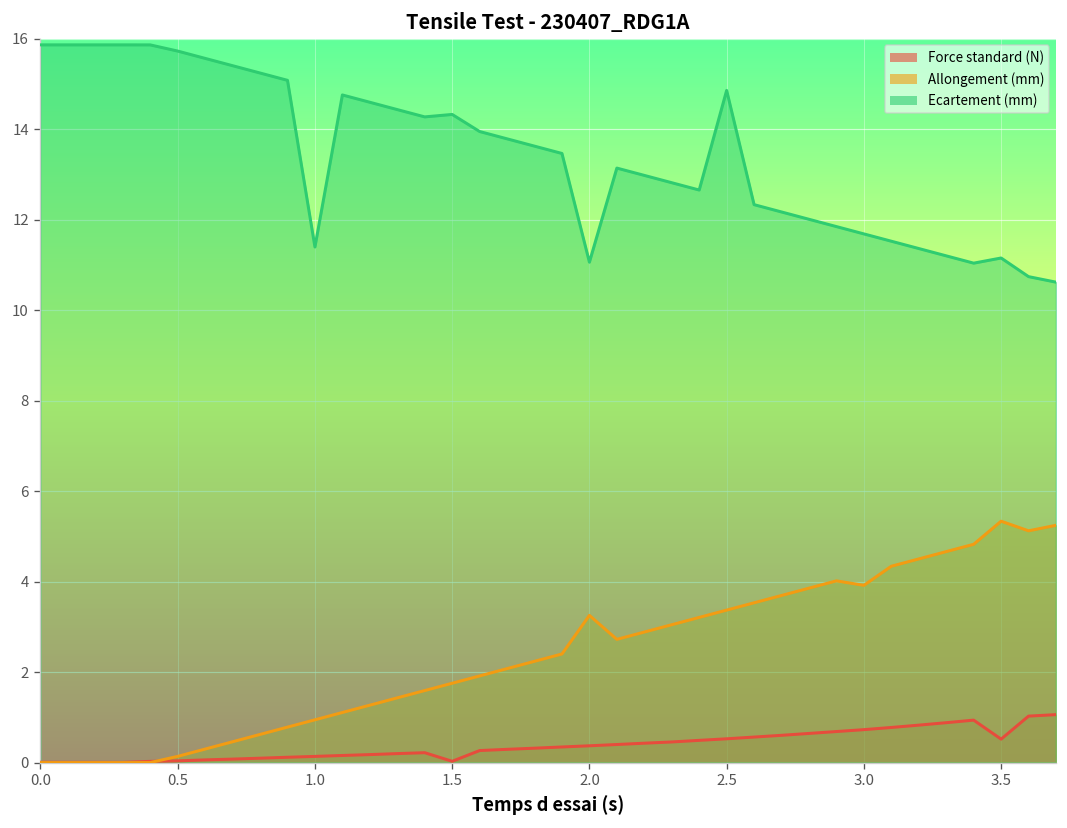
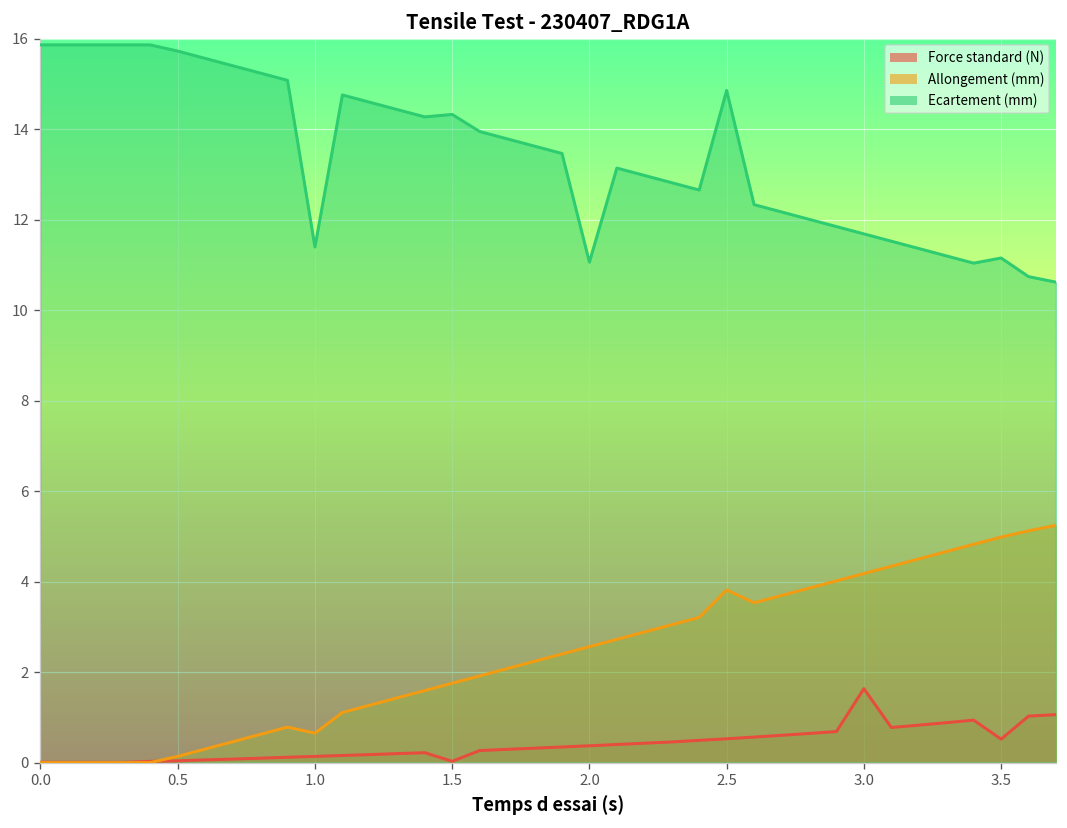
Allongement (mm), 1.0: 0.9 -> 0.7
Allongement (mm), 2.0: 3.3 -> 2.6
Allongement (mm), 2.5: 3.4 -> 3.8
Force standard (N), 3.0: 0.7 -> 1.6
Allongement (mm), 3.0: 3.9 -> 4.2
Allongement (mm), 3.5: 5.3 -> 5.0
